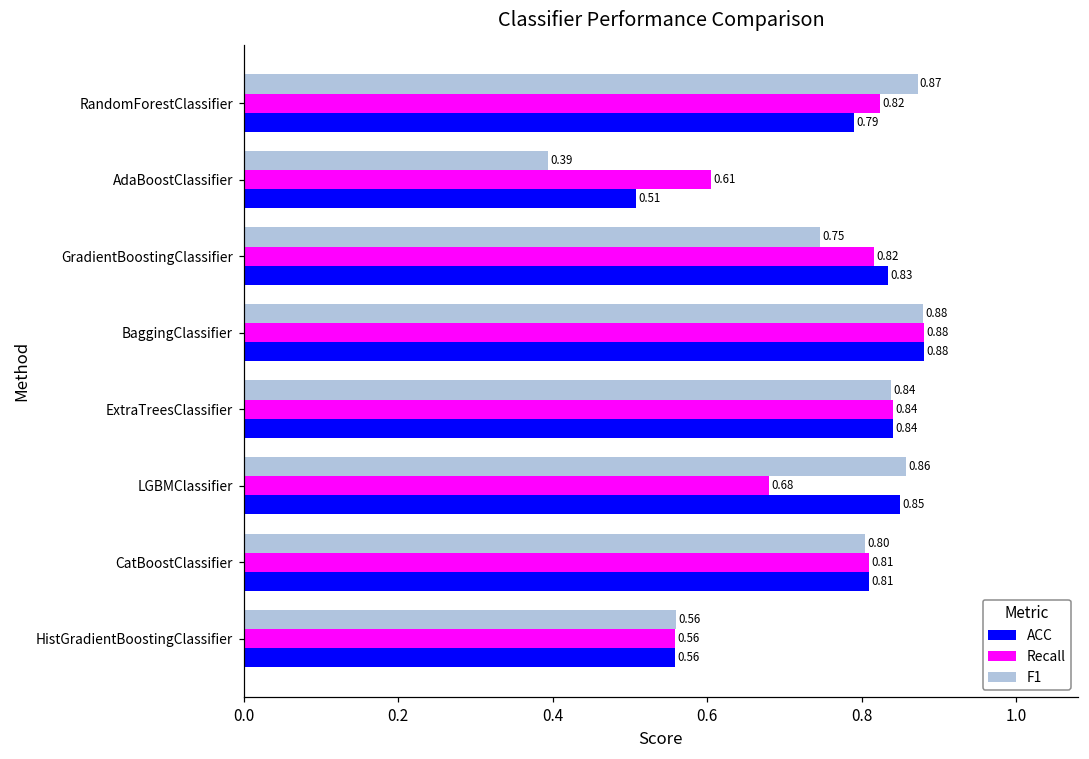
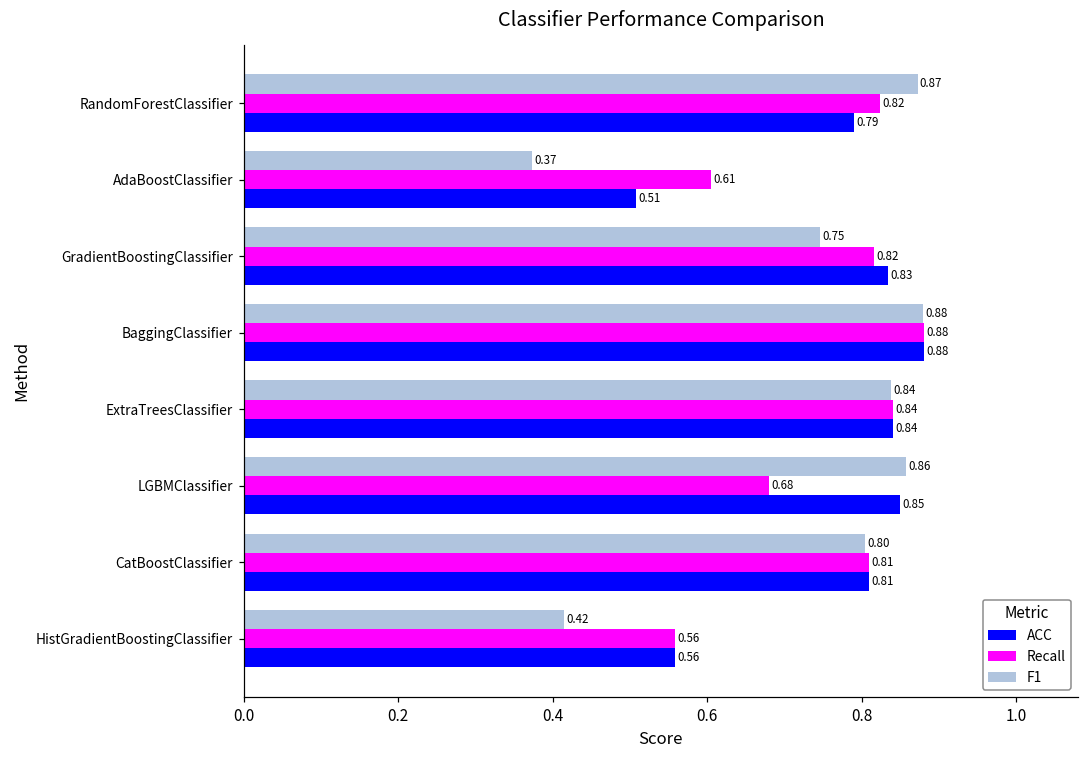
F1, AdaBoostClassifier: 0.39 -> 0.37
F1, HistGradientBoostingClassifier: 0.56 -> 0.42
